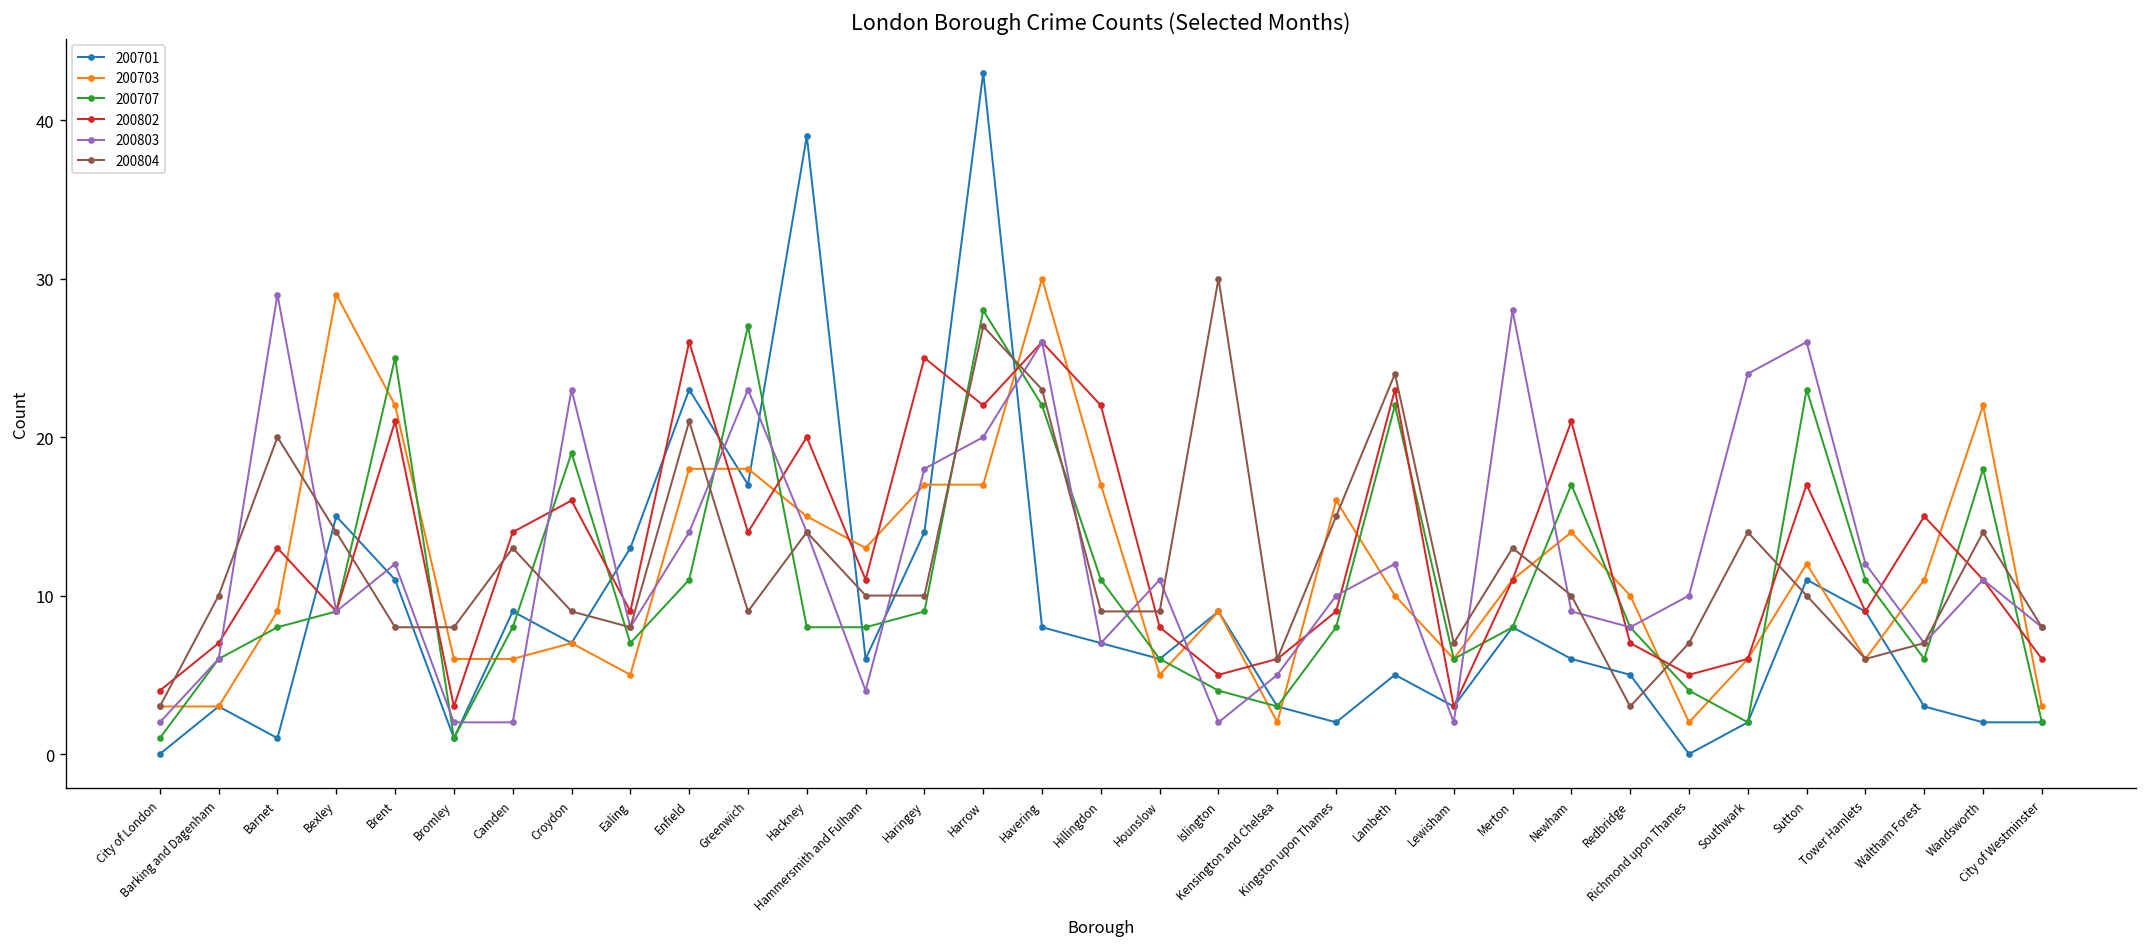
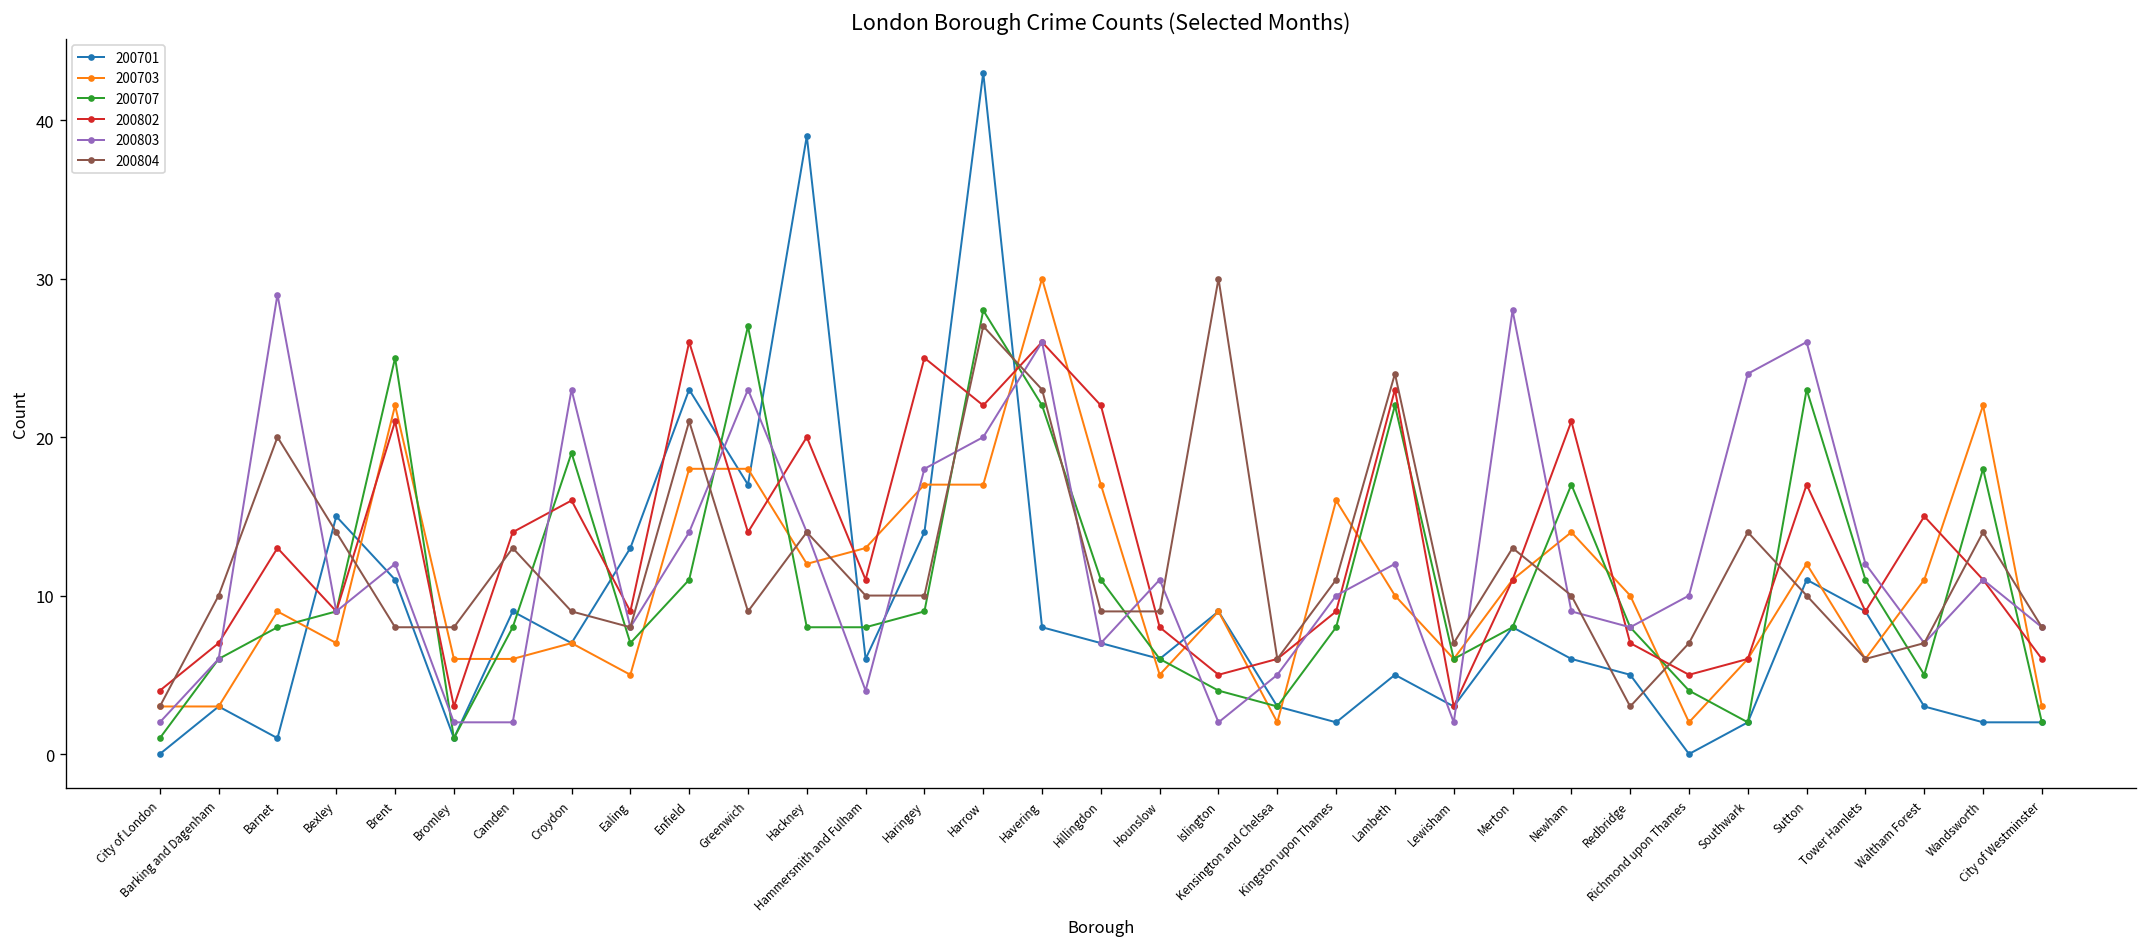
200703, Bexley: 29 -> 7
200703, Hackney: 15 -> 12
200804, Kingston upon Thames: 15 -> 11
200707, Waltham Forest: 6 -> 5
